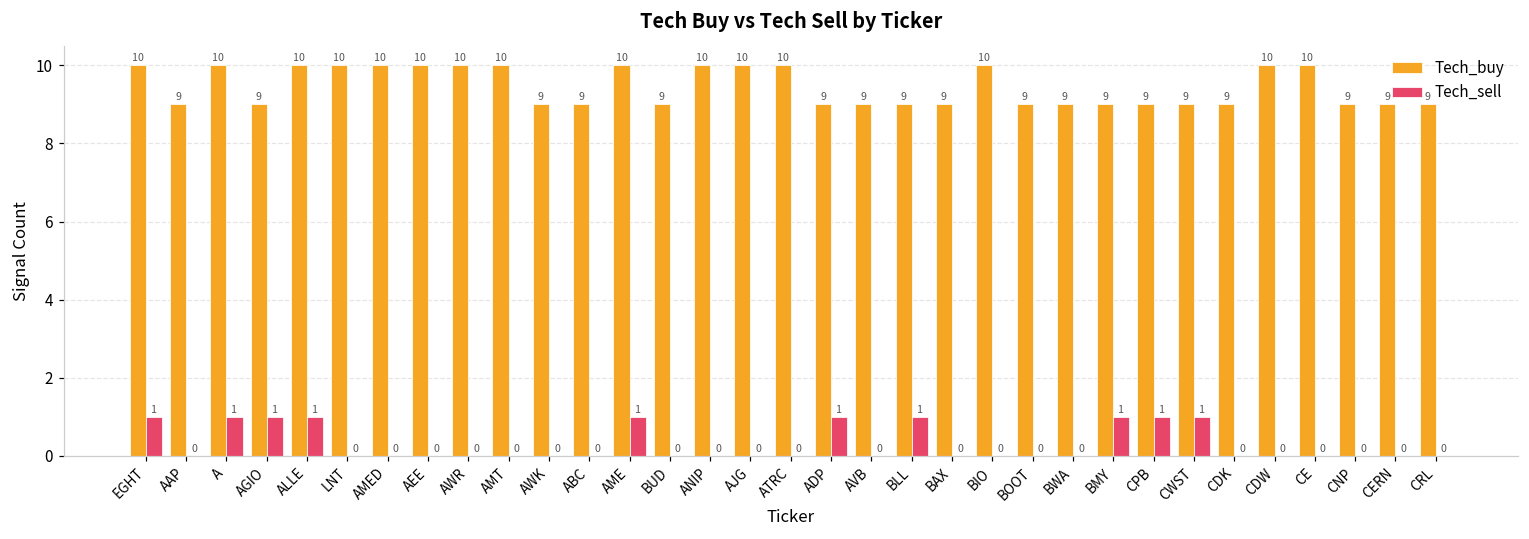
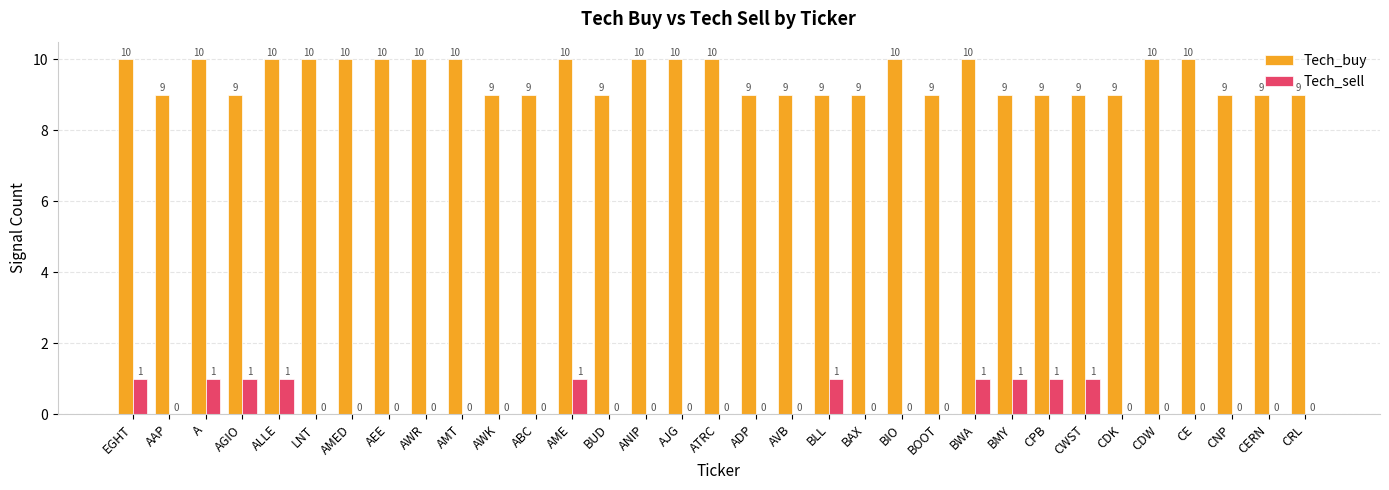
Tech_sell, ADP: 1 -> 0
Tech_buy, BWA: 9 -> 10
Tech_sell, BWA: 0 -> 1
